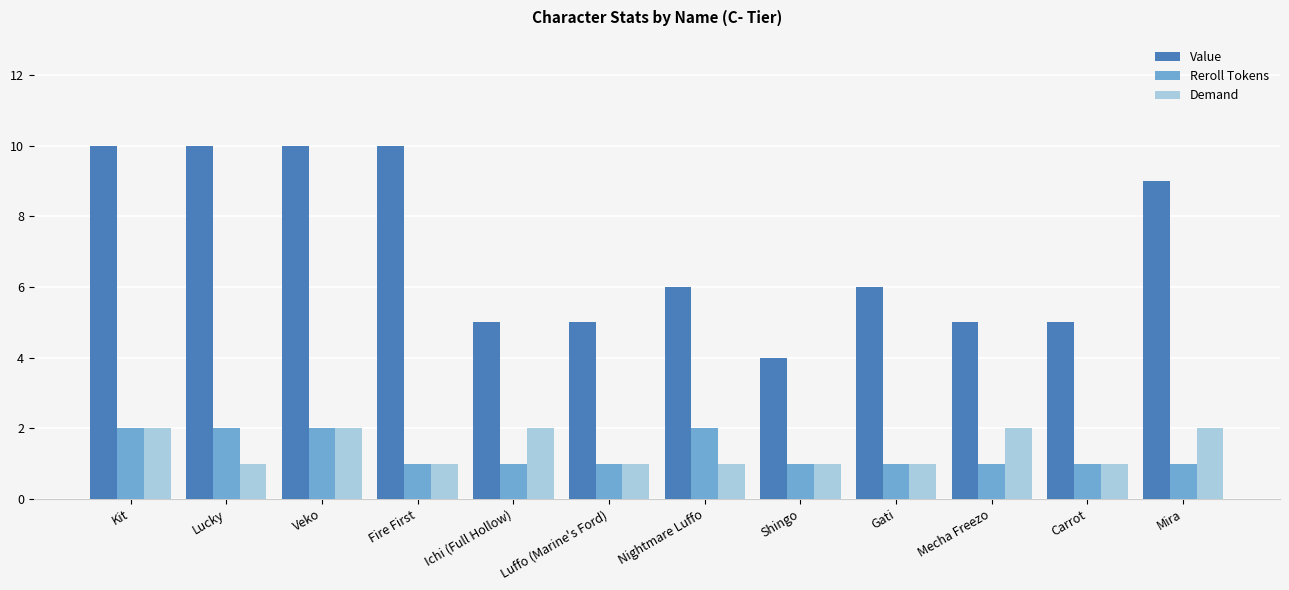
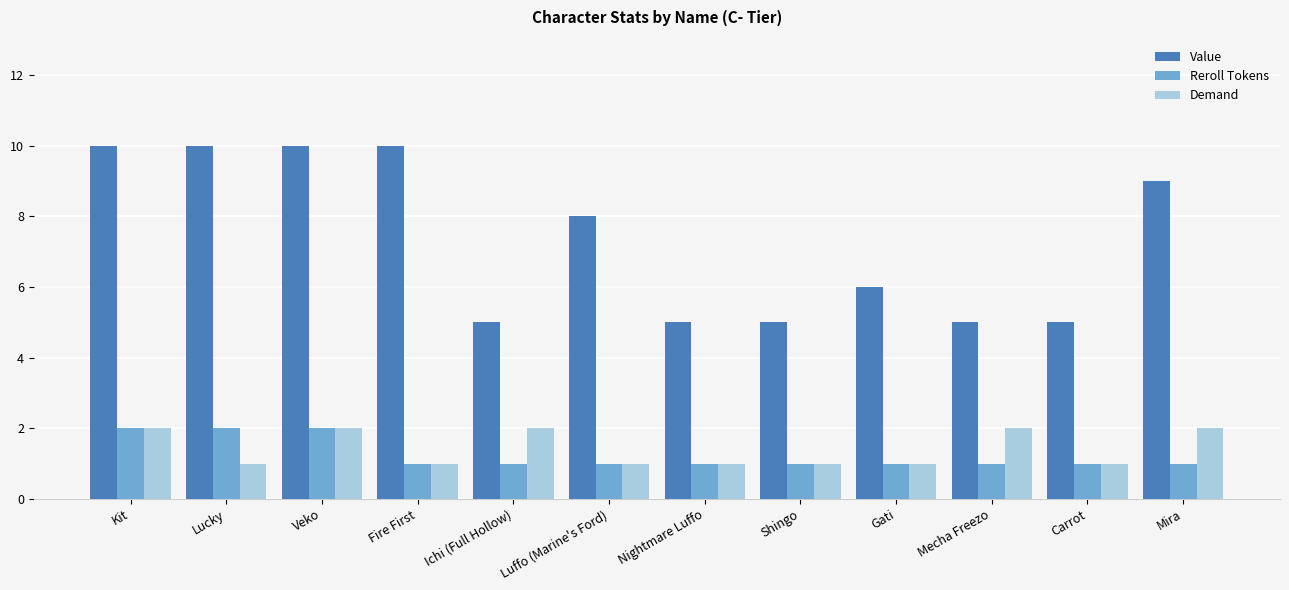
Value, Luffo (Marine's Ford): 5 -> 8
Value, Nightmare Luffo: 6 -> 5
Reroll Tokens, Nightmare Luffo: 2 -> 1
Value, Shingo: 4 -> 5
